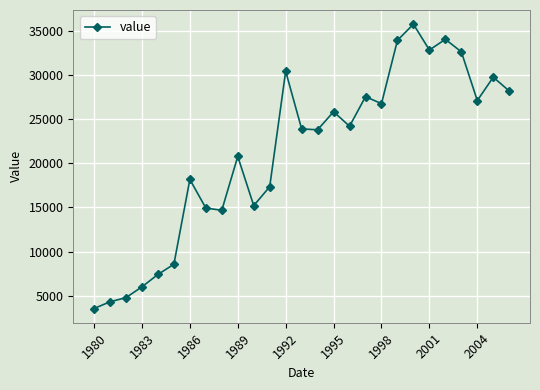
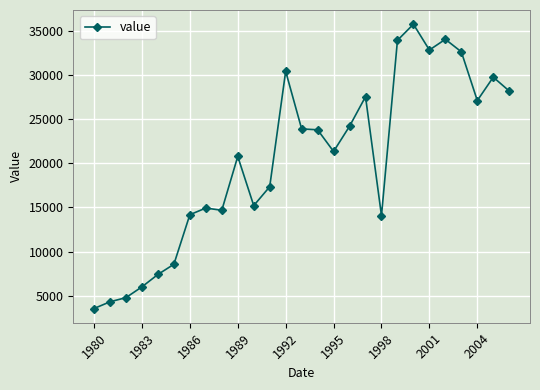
1986: 18000 -> 14000
1995: 26000 -> 21000
1998: 27000 -> 14000
